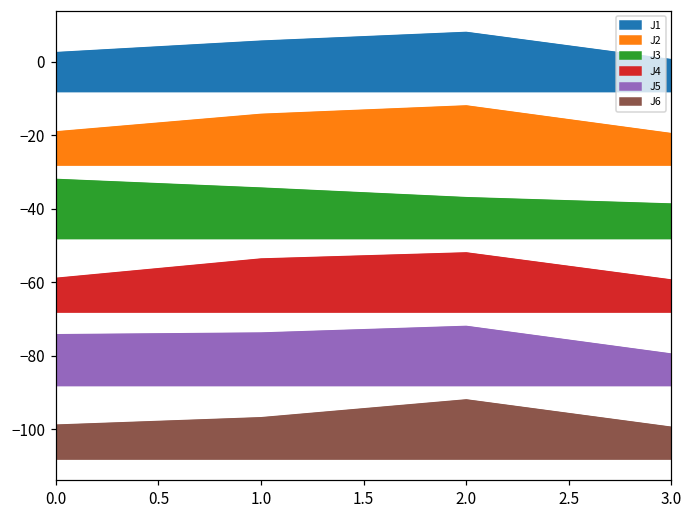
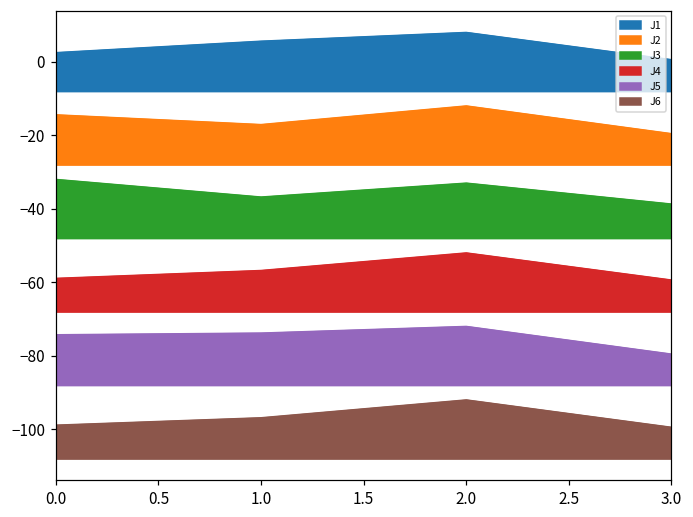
J2, 0.0: -19 -> -14
J2, 1.0: -14 -> -17
J3, 1.0: -34 -> -37
J4, 1.0: -54 -> -57
J3, 2.0: -37 -> -33
